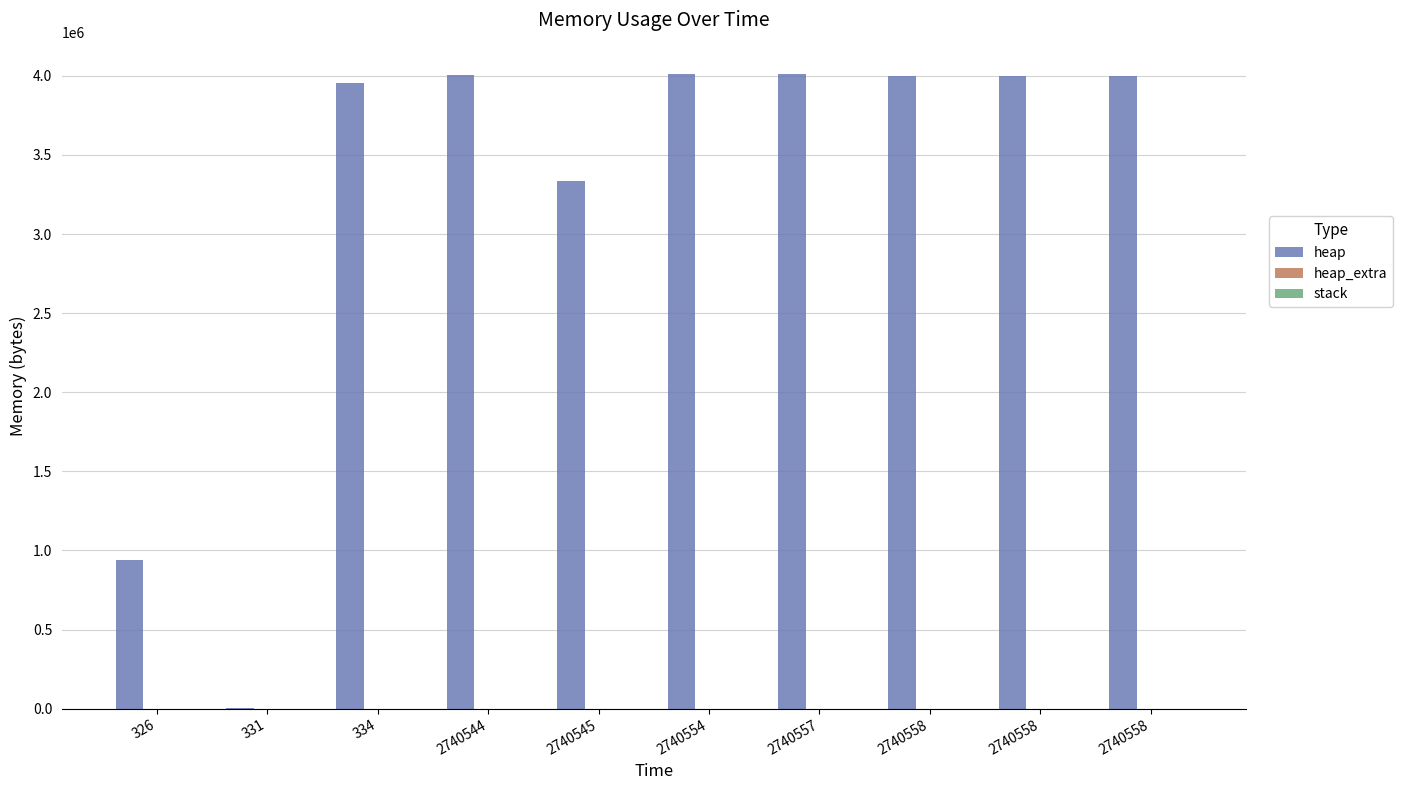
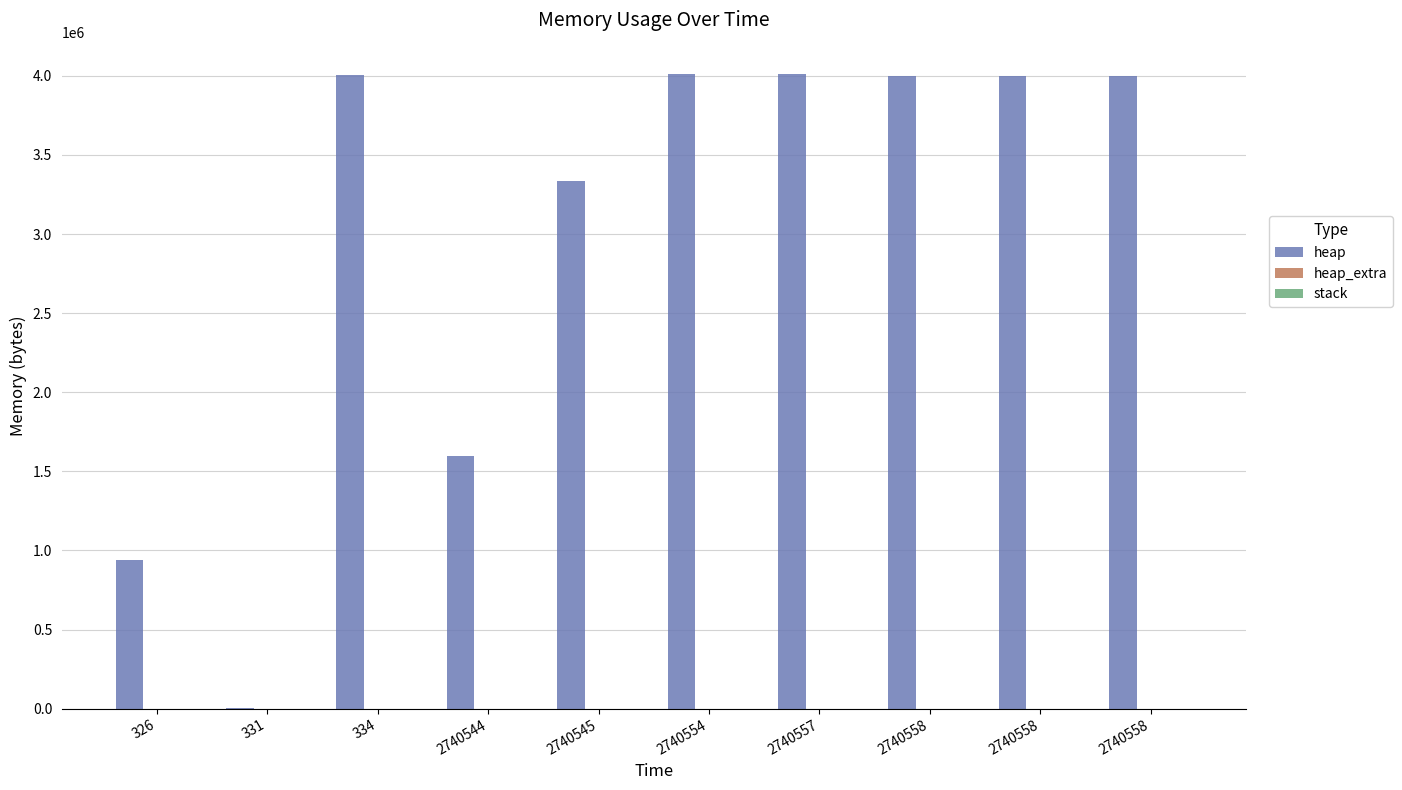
heap, 334: 3950000 -> 4000000
heap, 2740544: 4000000 -> 1600000
